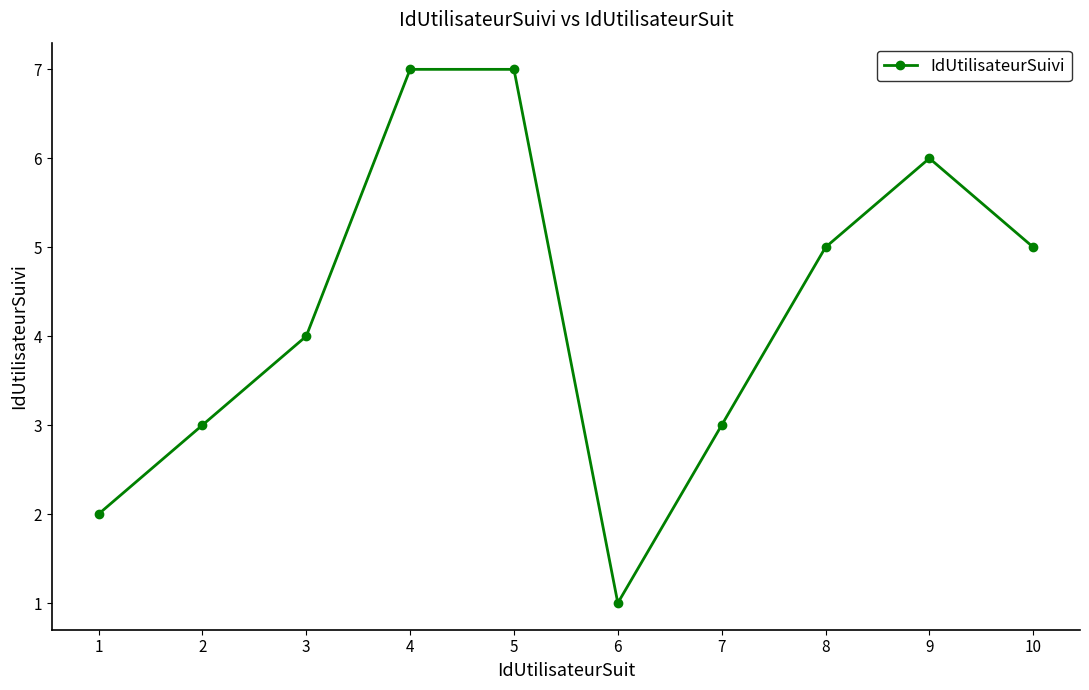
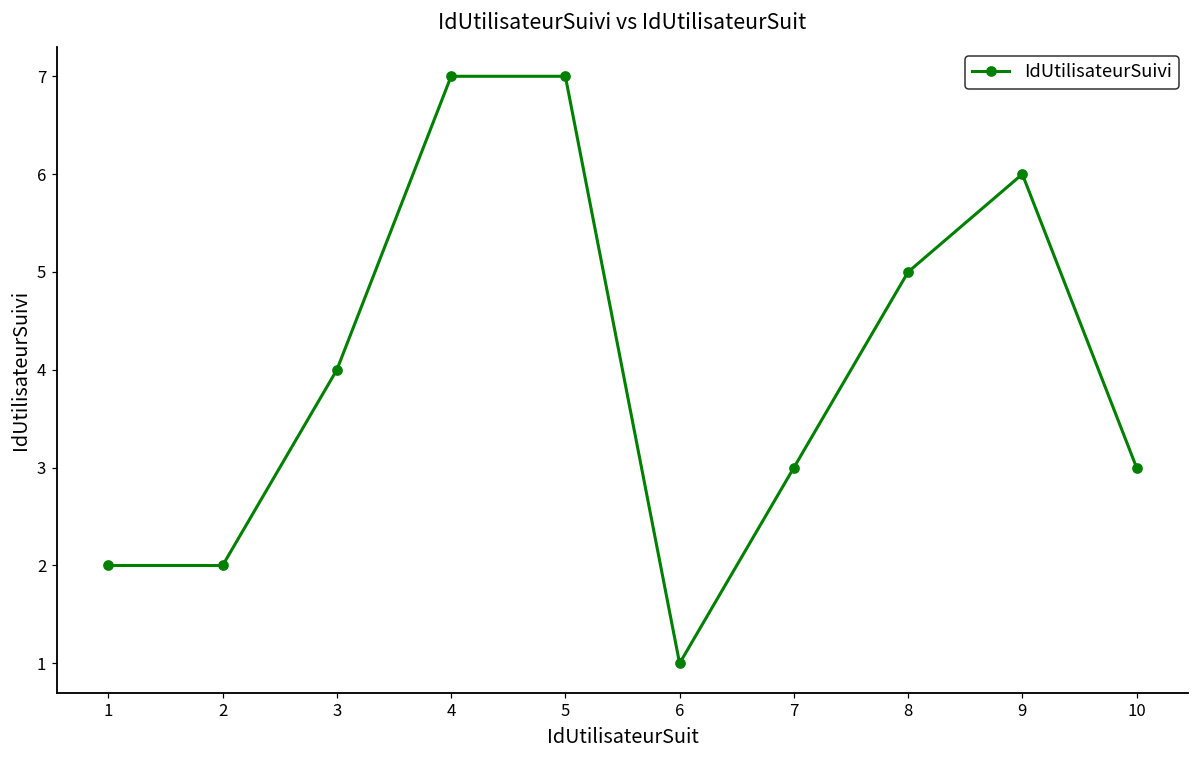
2: 3 -> 2
10: 5 -> 3
